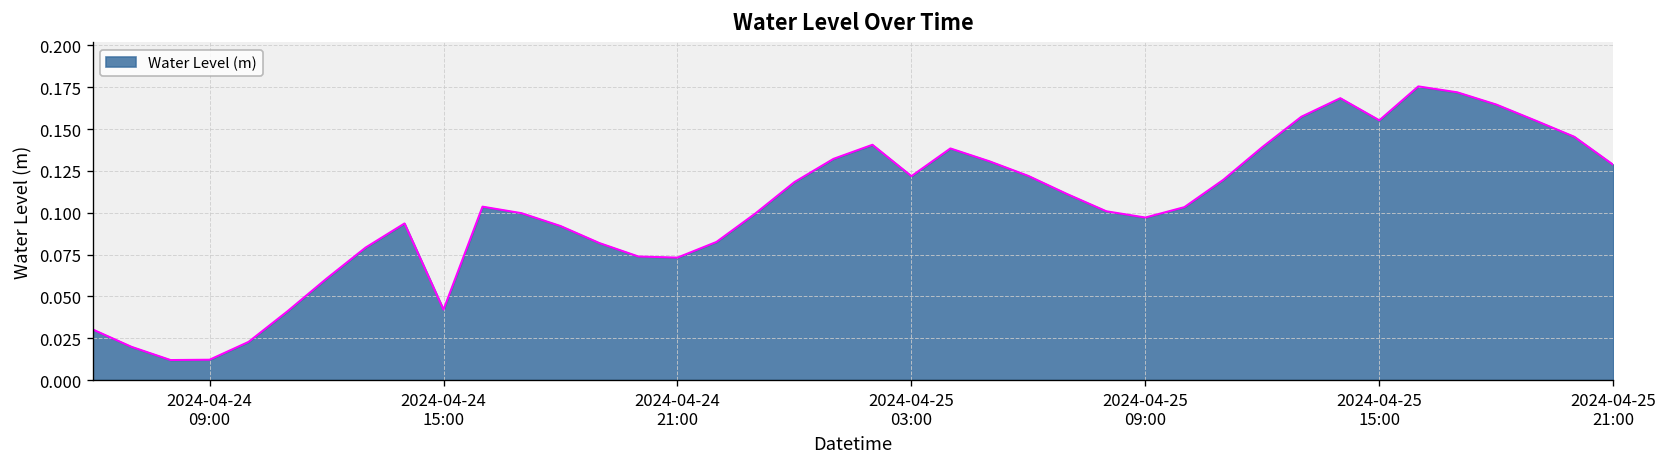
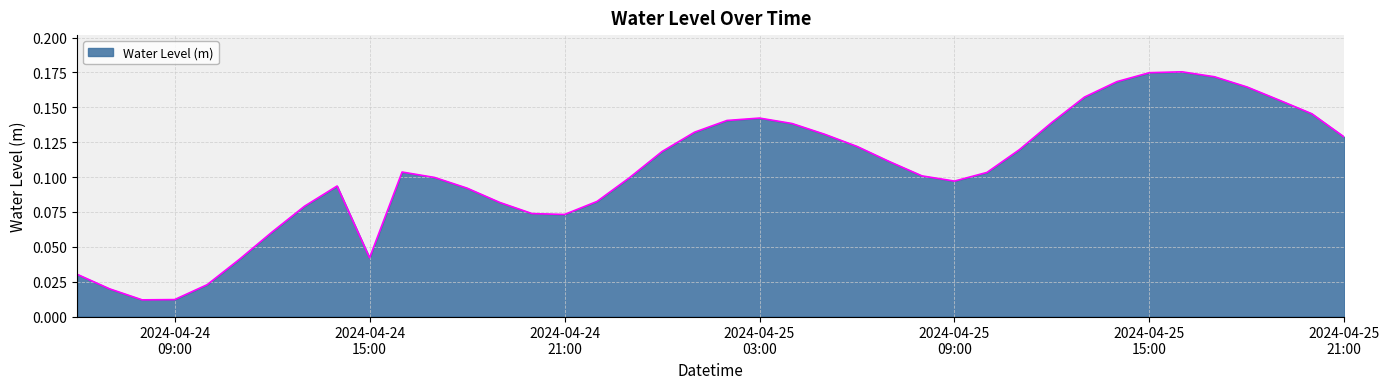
2024-04-25 03:00: 0.122 -> 0.142
2024-04-25 15:00: 0.155 -> 0.175
